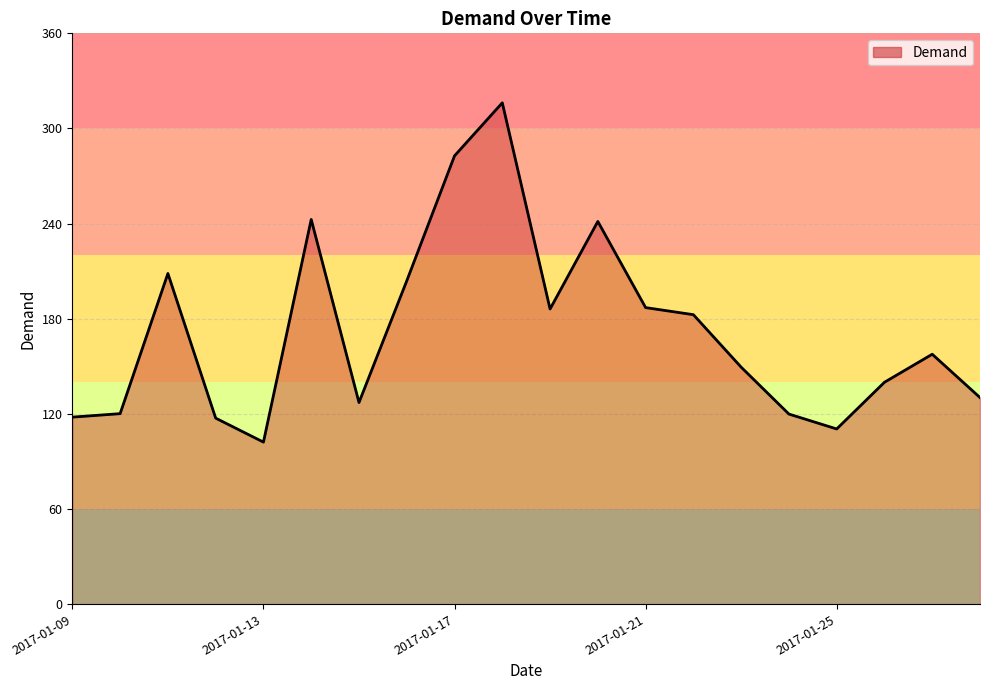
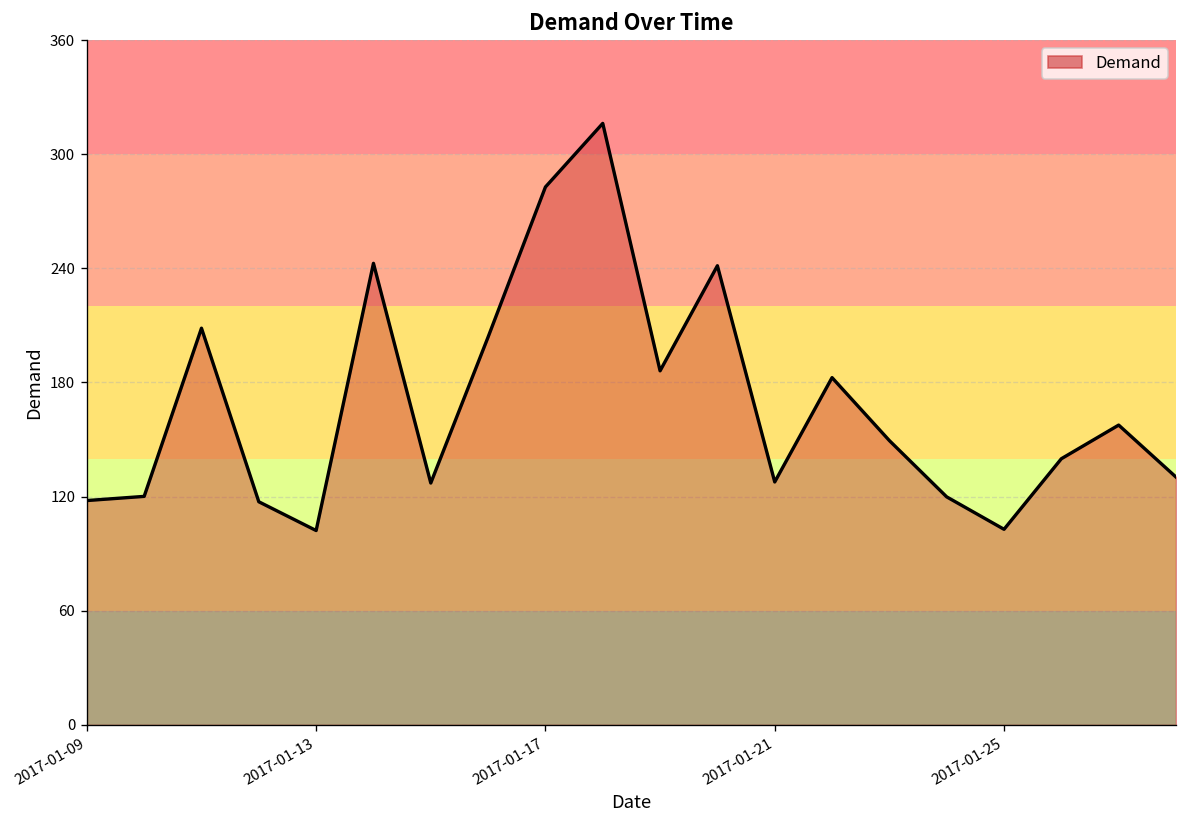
2017-01-21: 187 -> 128
2017-01-25: 110 -> 103
